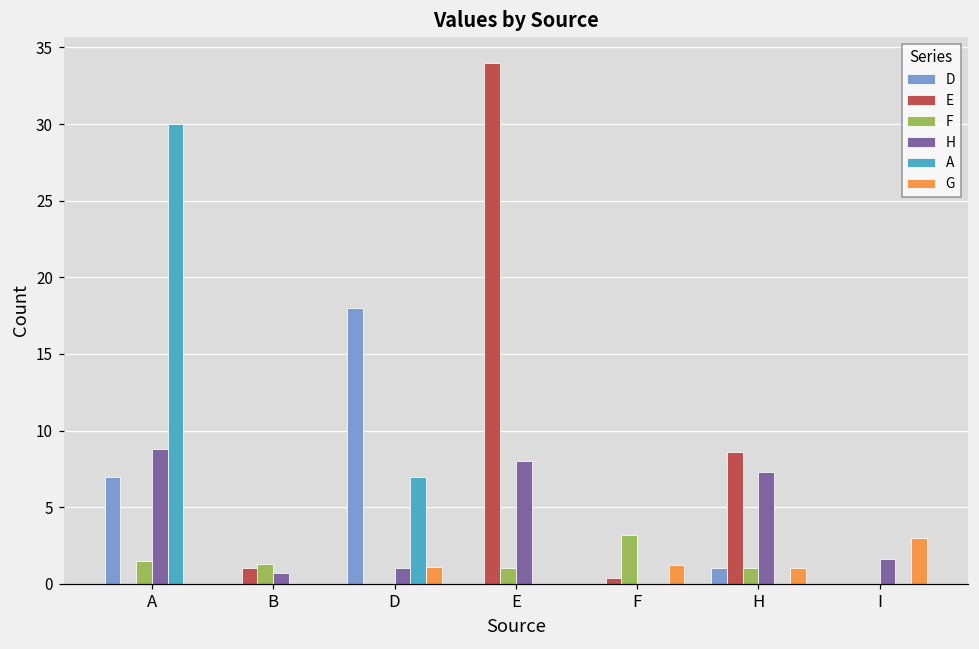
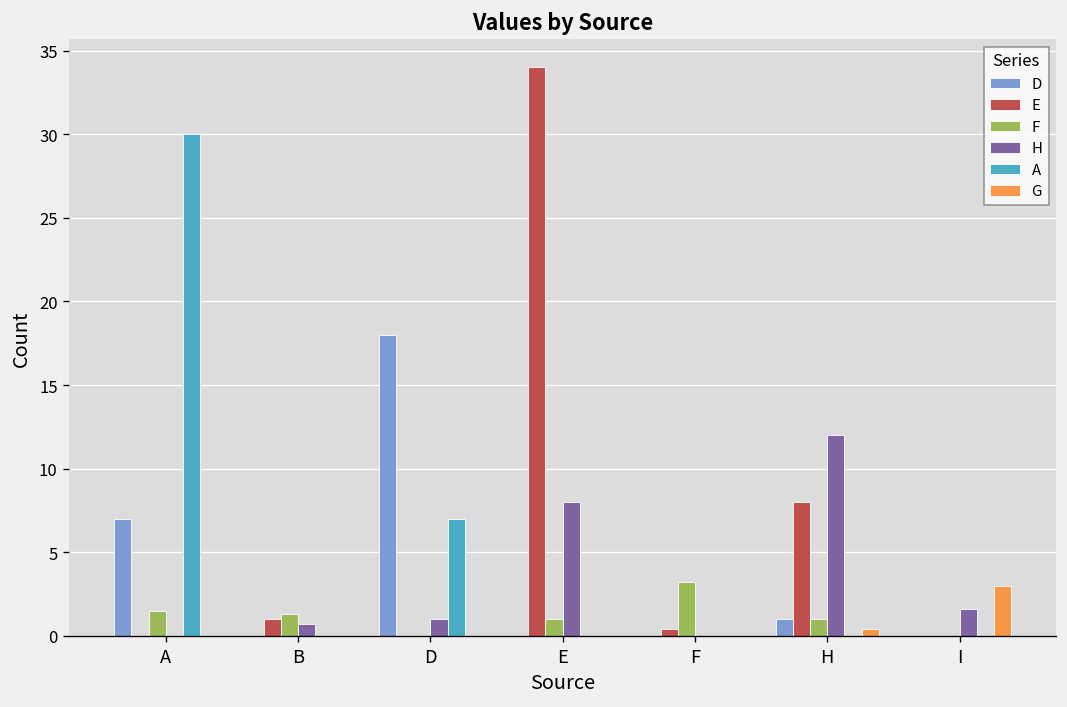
H, A: 8.8 -> 0.0
G, D: 1.1 -> 0.0
G, F: 1.2 -> 0.0
E, H: 8.6 -> 8.0
H, H: 7.3 -> 12.0
G, H: 1.0 -> 0.4
